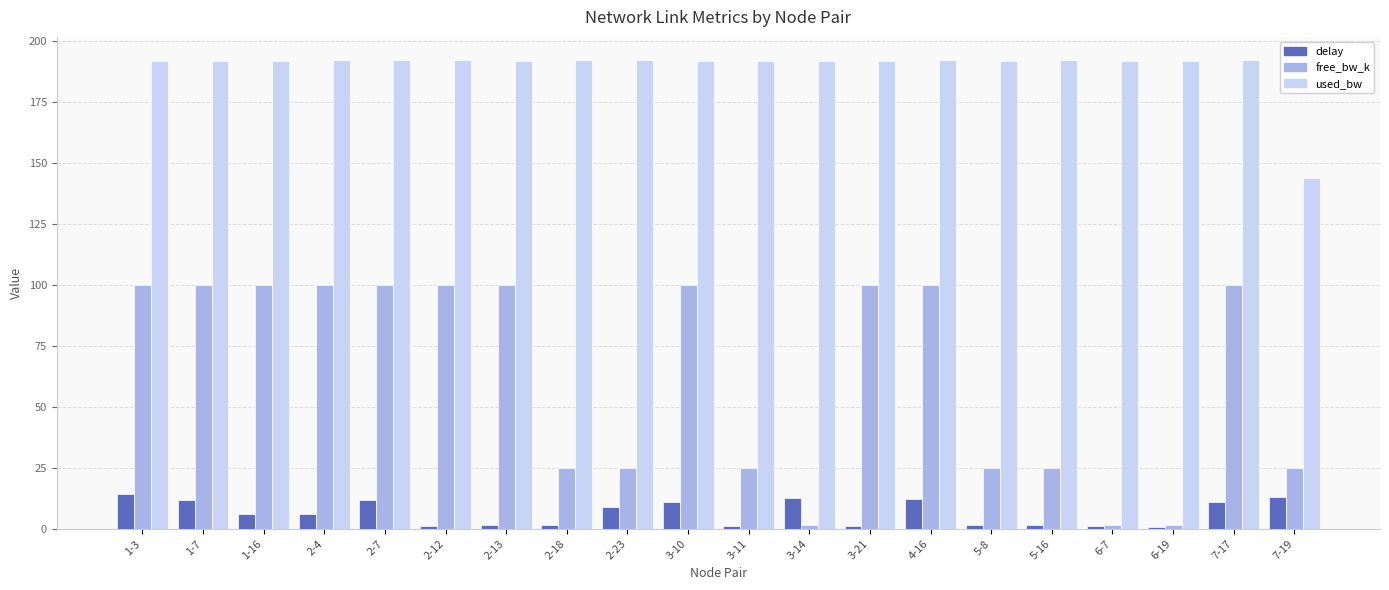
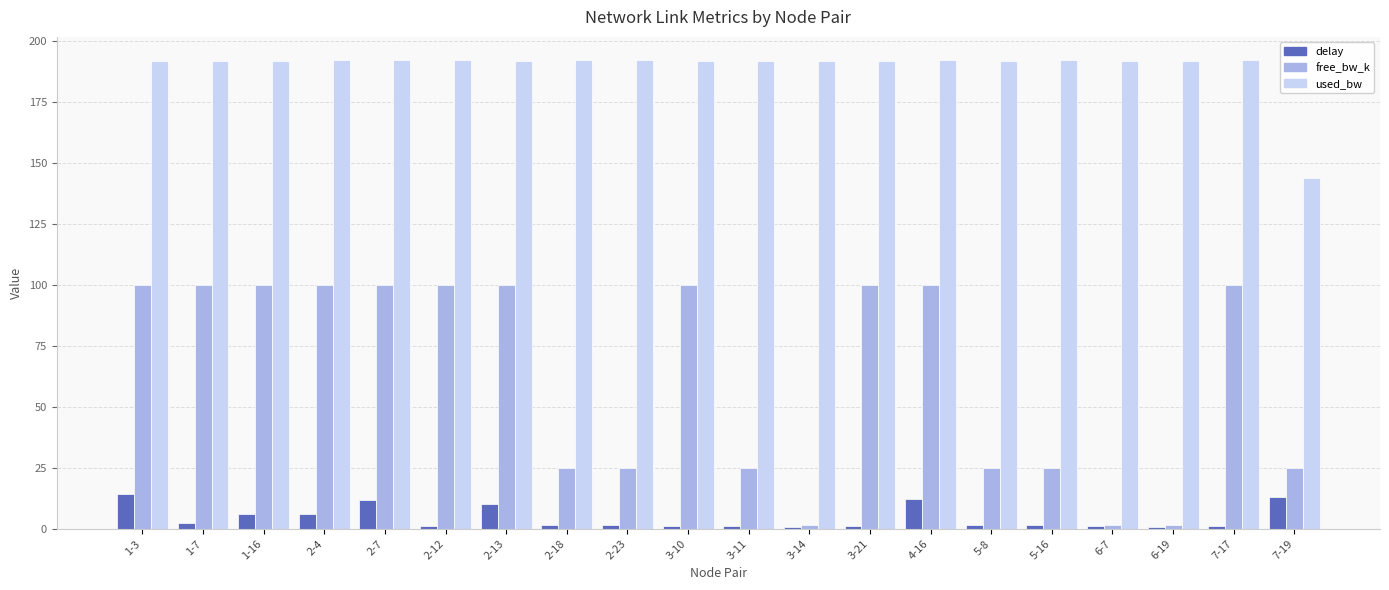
delay, 1-7: 12 -> 2
delay, 2-13: 1 -> 10
delay, 2-23: 9 -> 1
delay, 3-10: 11 -> 1
delay, 3-14: 13 -> 1
delay, 7-17: 11 -> 1
